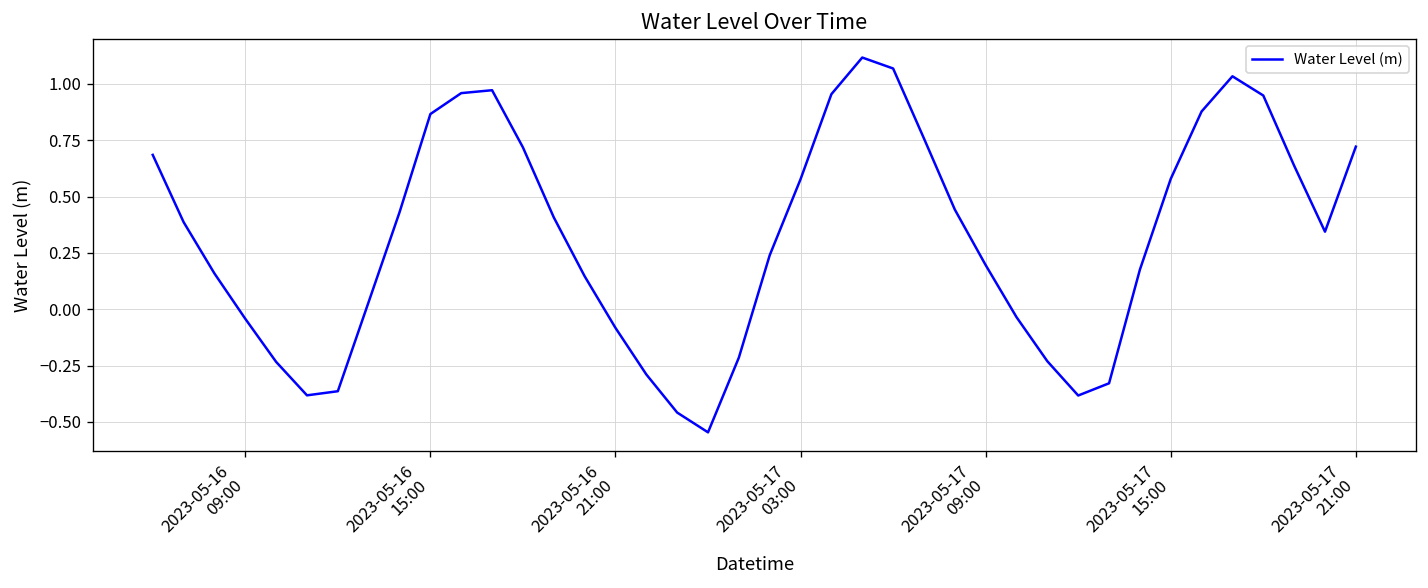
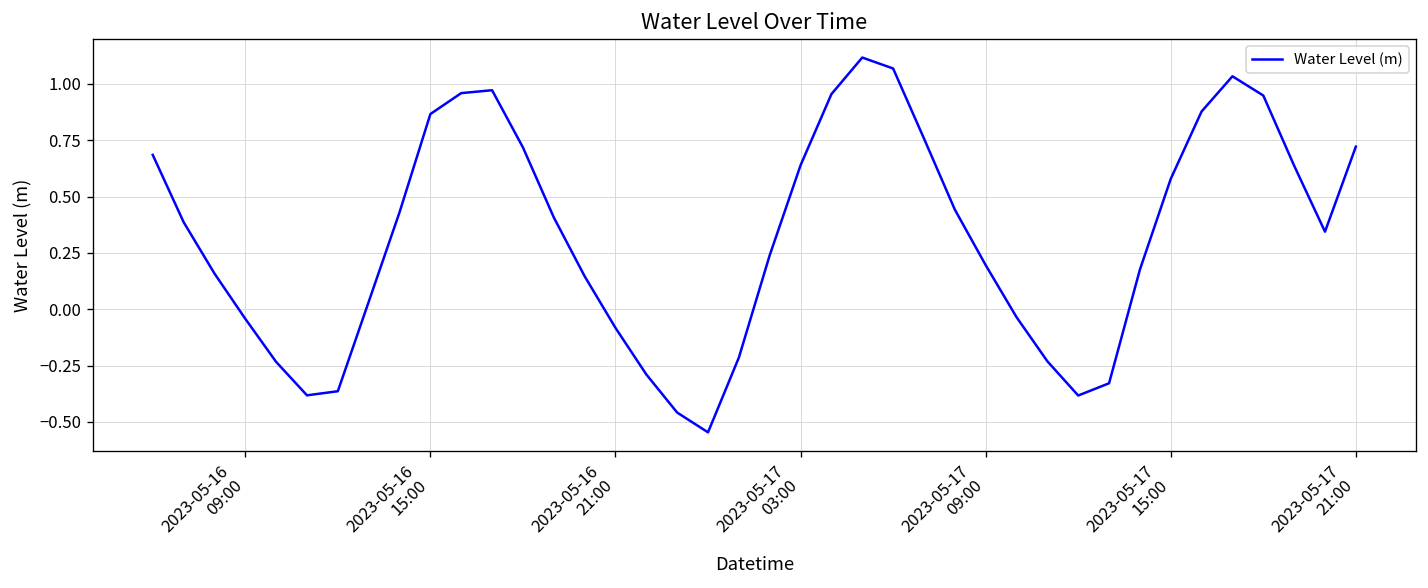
2023-05-17 03:00: 0.58 -> 0.64
